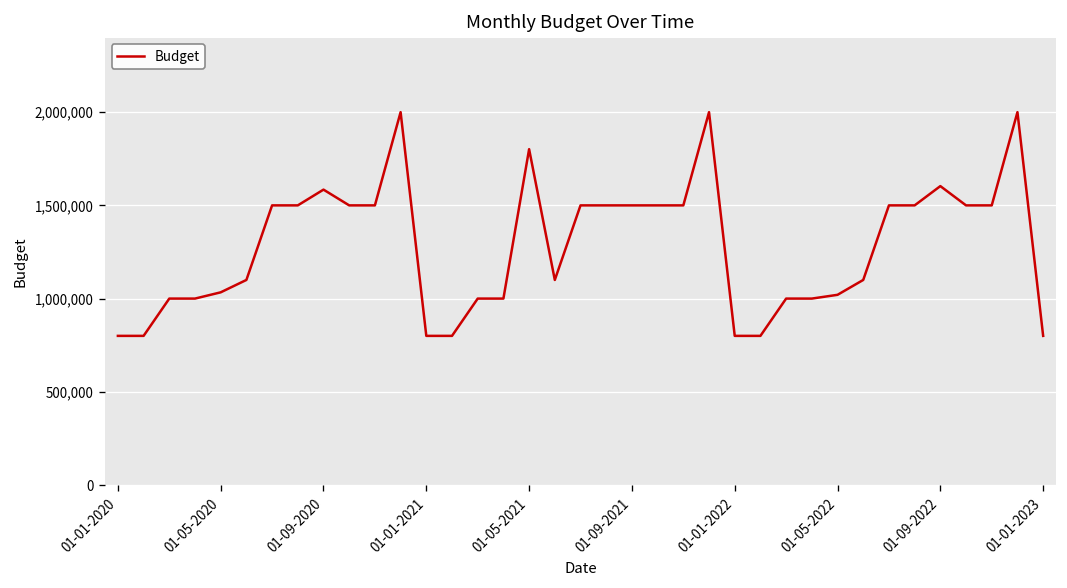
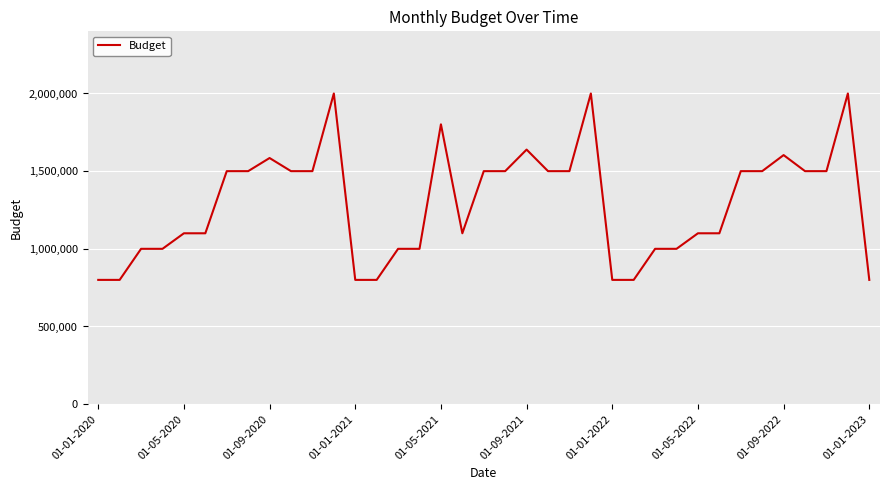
01-05-2020: 1,030,000 -> 1,100,000
01-09-2021: 1,500,000 -> 1,640,000
01-05-2022: 1,020,000 -> 1,100,000
